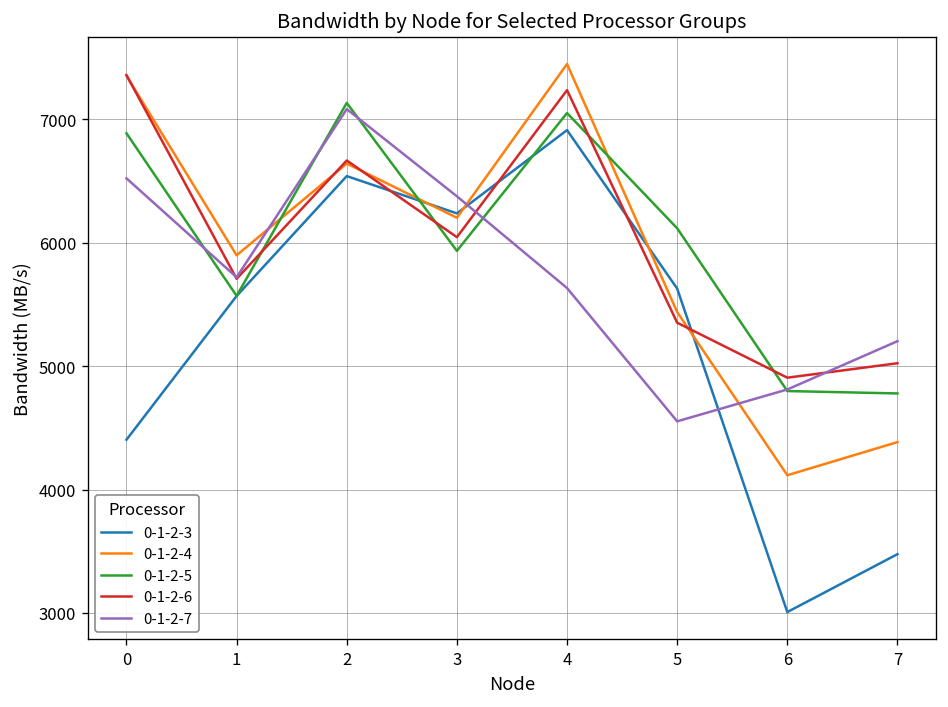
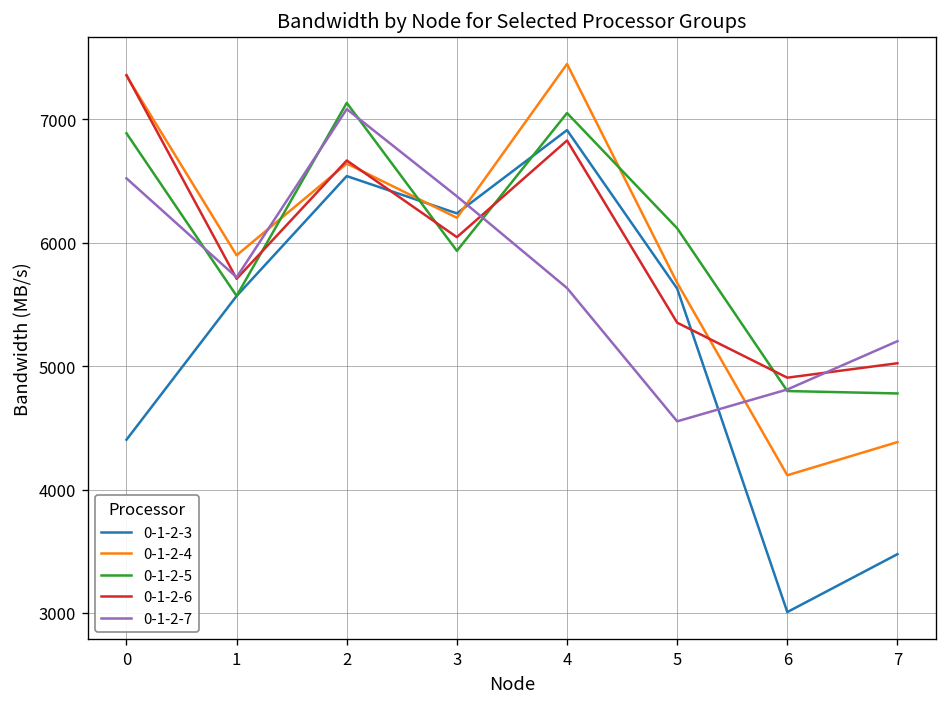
0-1-2-6, 4: 7240 -> 6830
0-1-2-4, 5: 5440 -> 5670
